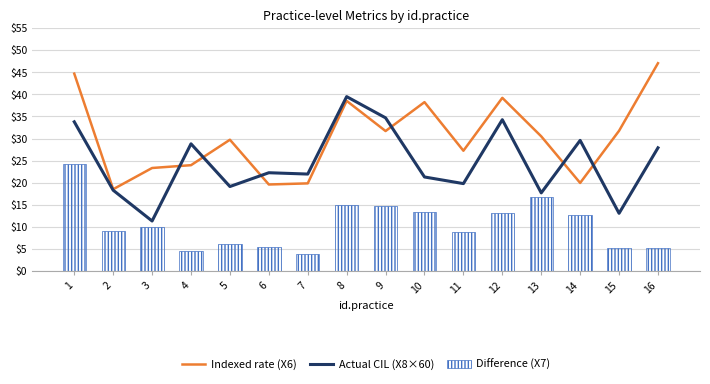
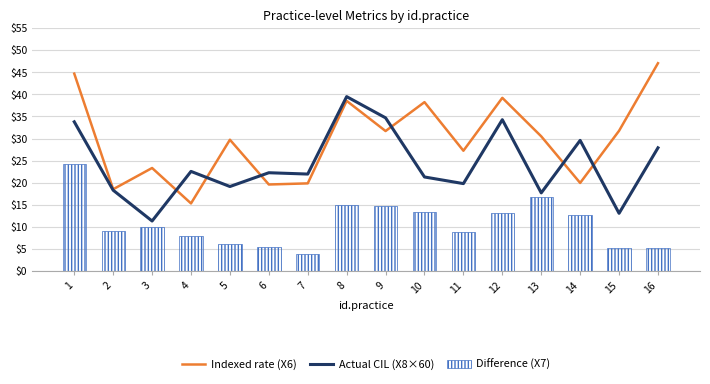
Indexed rate (X6), 4: $24 -> $15
Difference (X7), 4: $5 -> $8
Actual CIL (X8×60), 4: $29 -> $23
